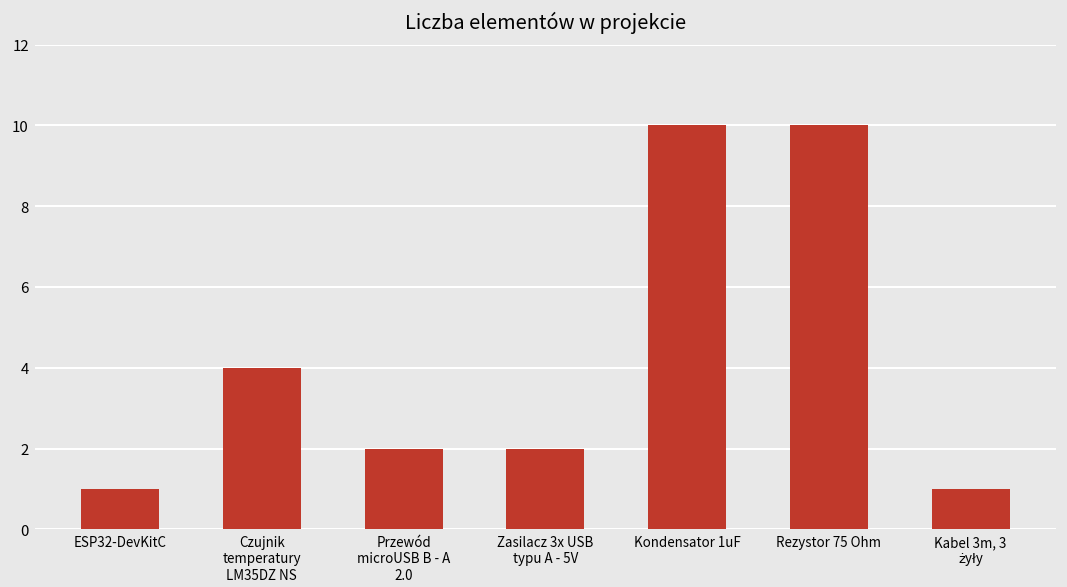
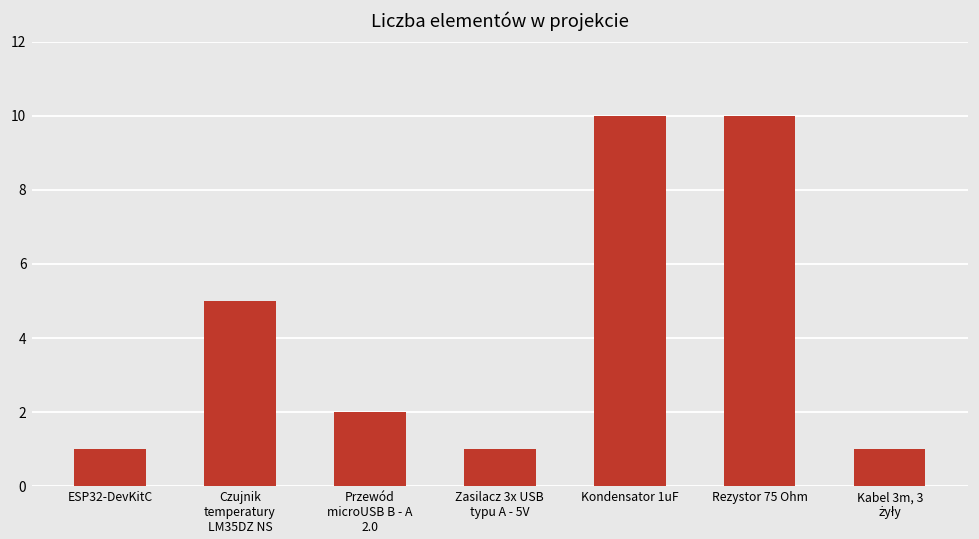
Czujnik temperatury LM35DZ NS: 4 -> 5
Zasilacz 3x USB typu A - 5V: 2 -> 1
